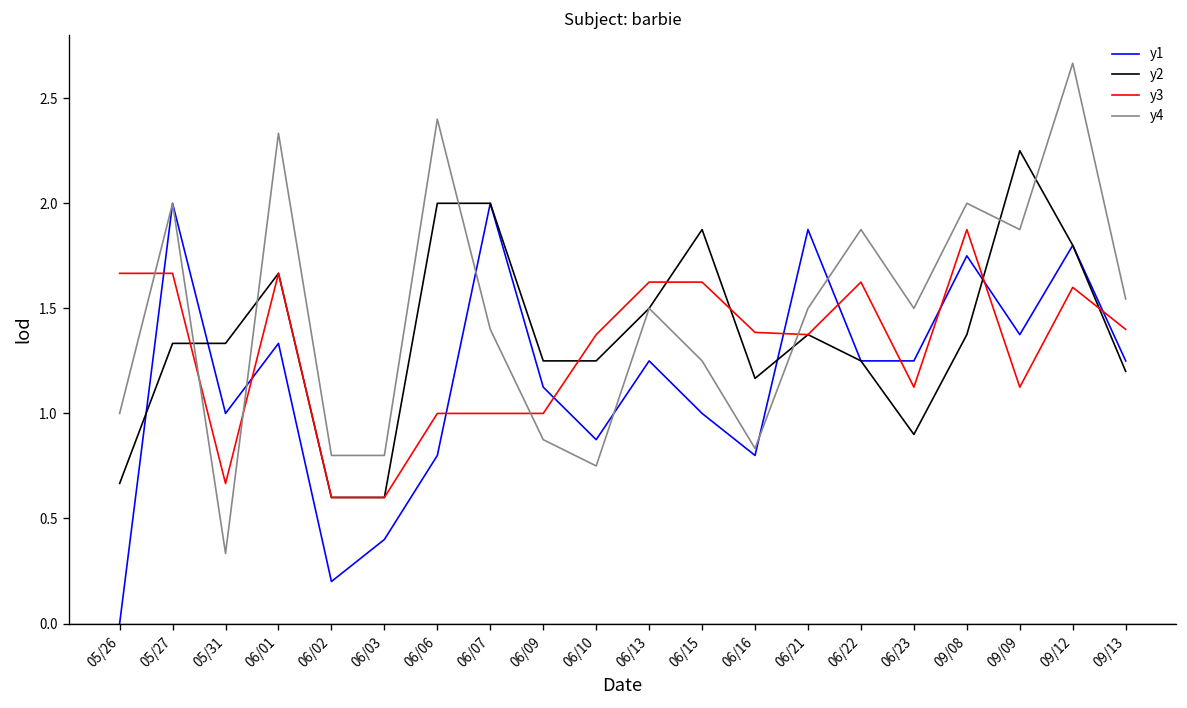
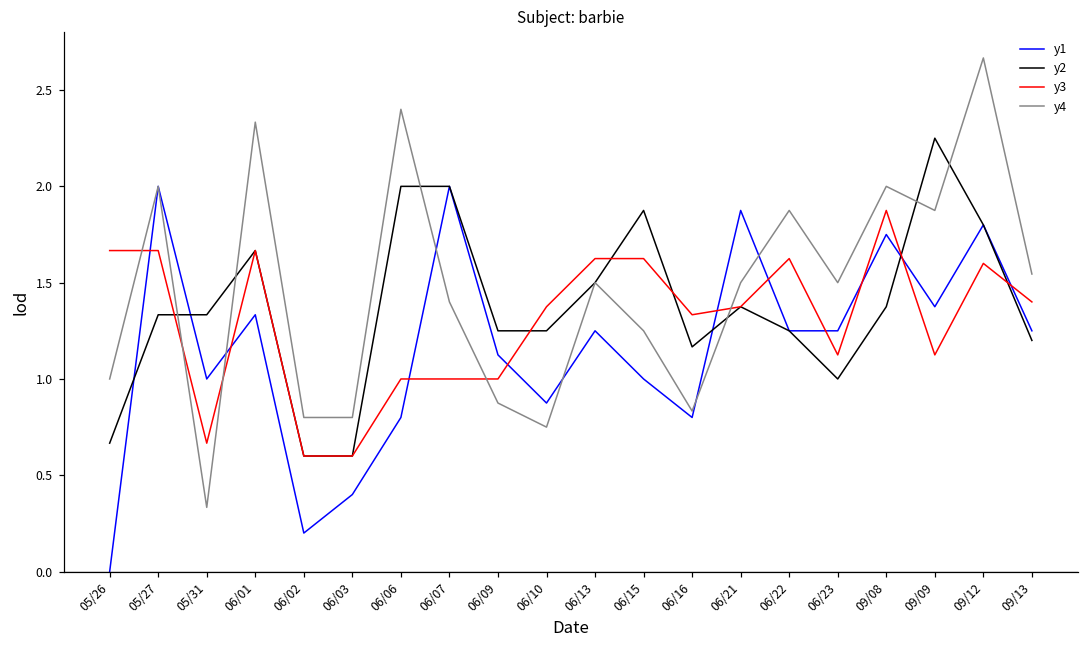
y3, 06/16: 1.39 -> 1.33
y2, 06/23: 0.9 -> 1.0
